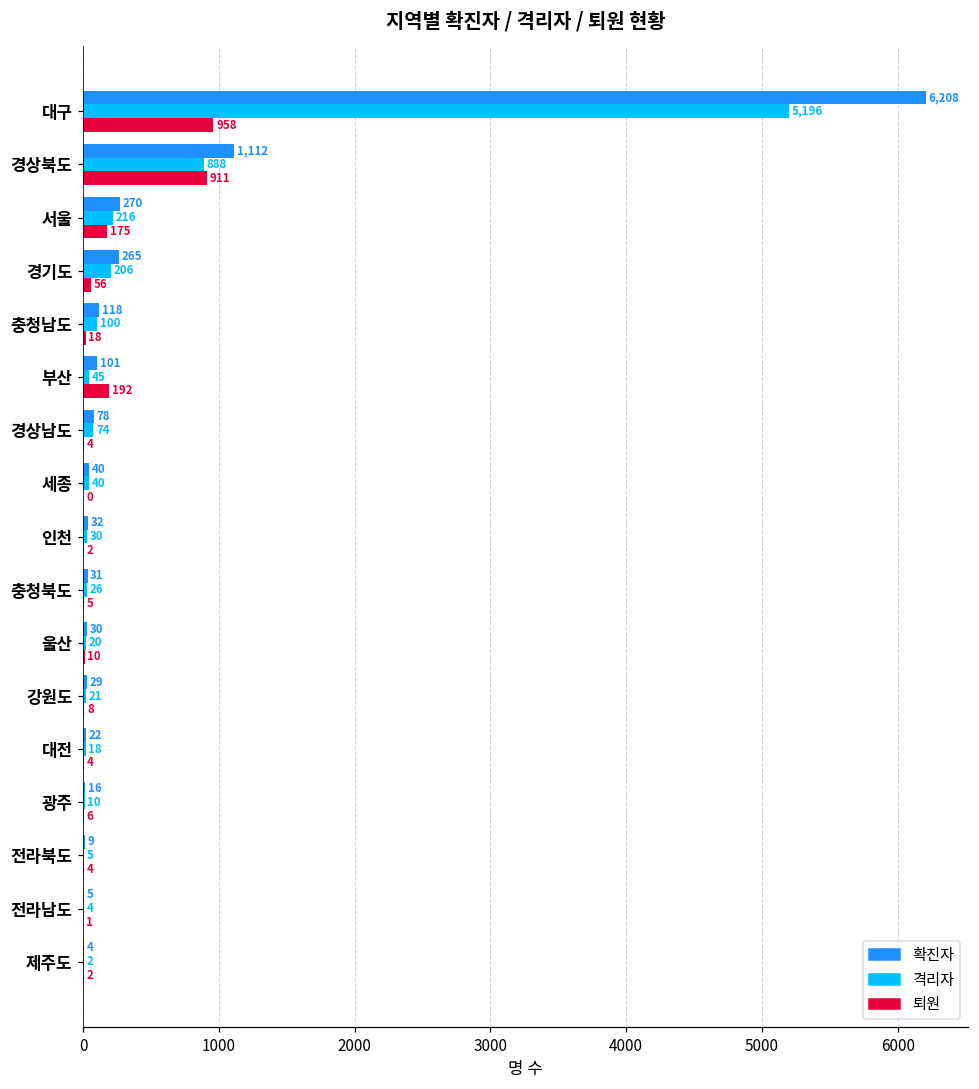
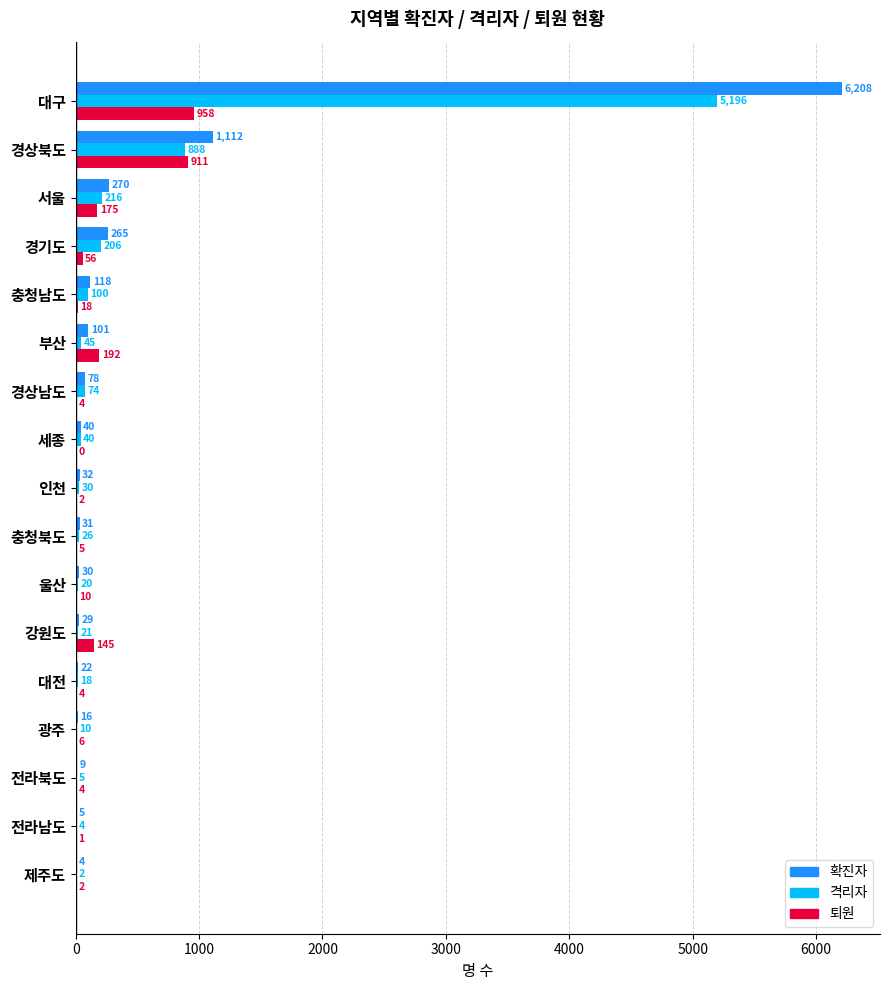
퇴원, 강원도: 8 -> 145
